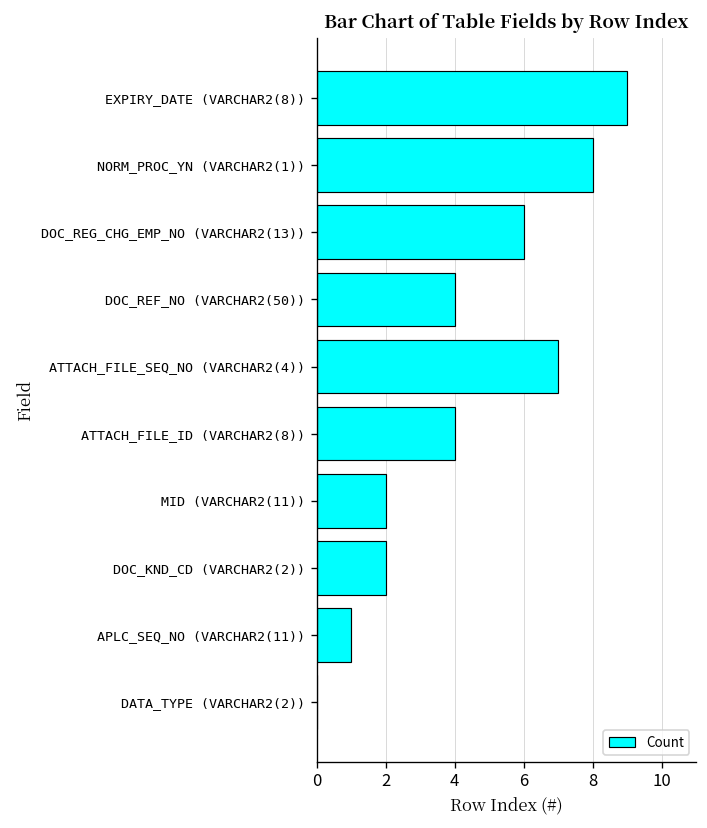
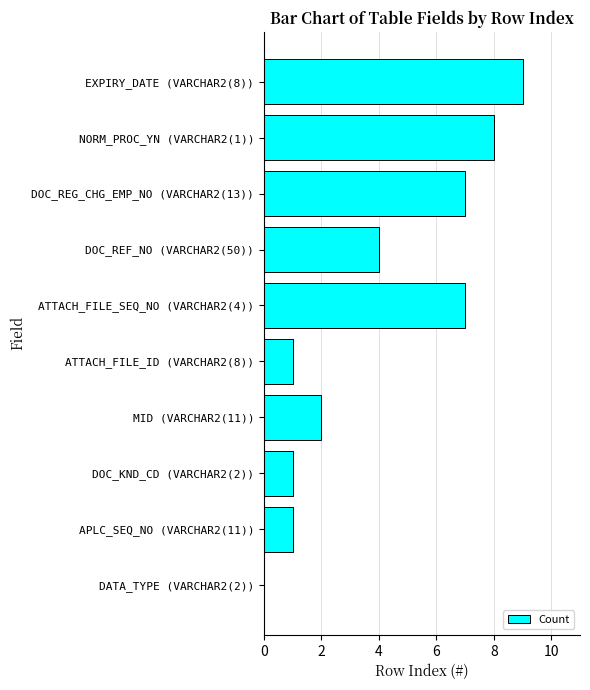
DOC_REG_CHG_EMP_NO (VARCHAR2(13)): 6 -> 7
ATTACH_FILE_ID (VARCHAR2(8)): 4 -> 1
DOC_KND_CD (VARCHAR2(2)): 2 -> 1
